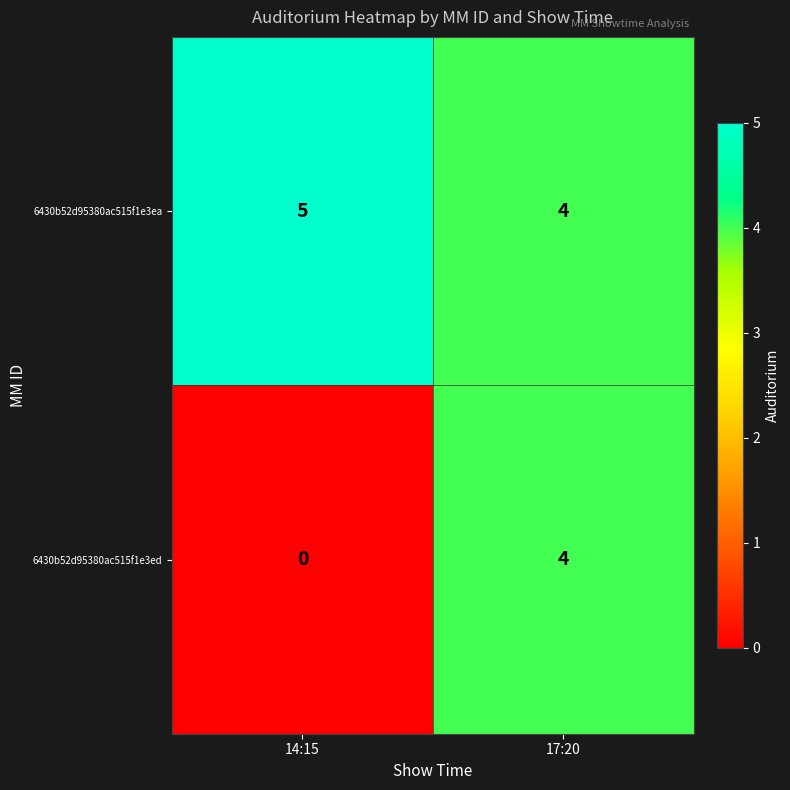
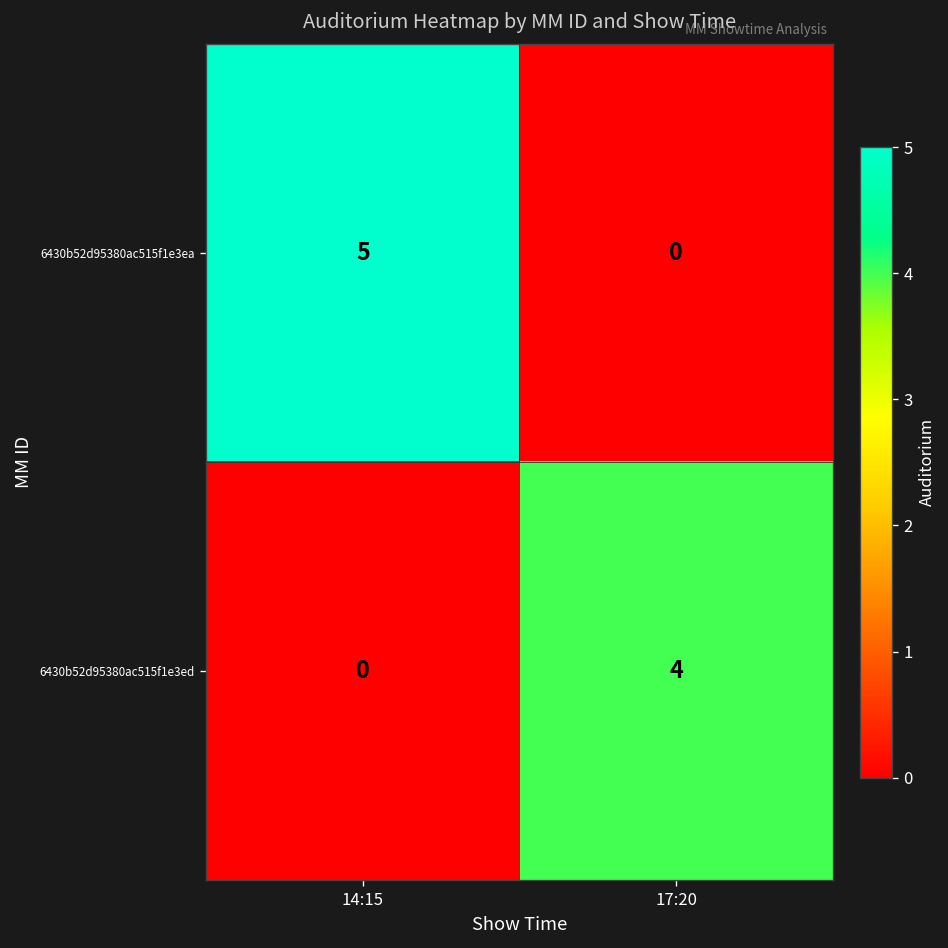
6430b52d95380ac515f1e3ea, 17:20: 4 -> 0
